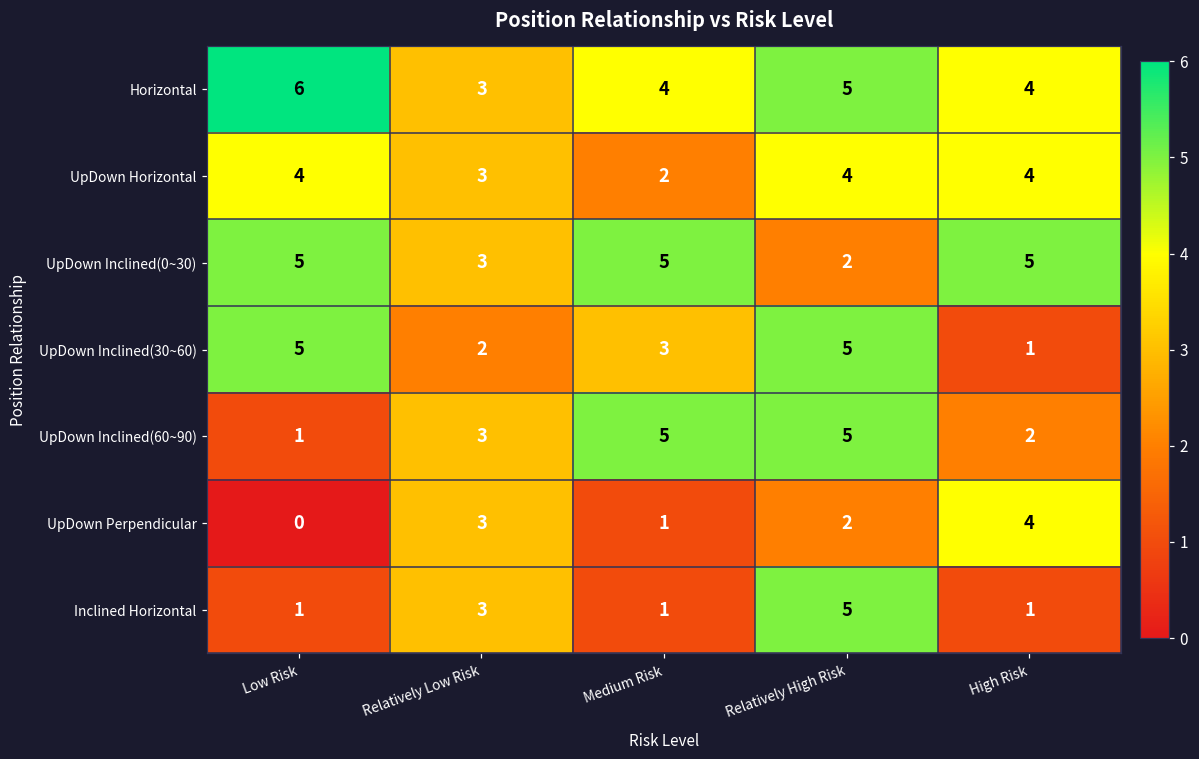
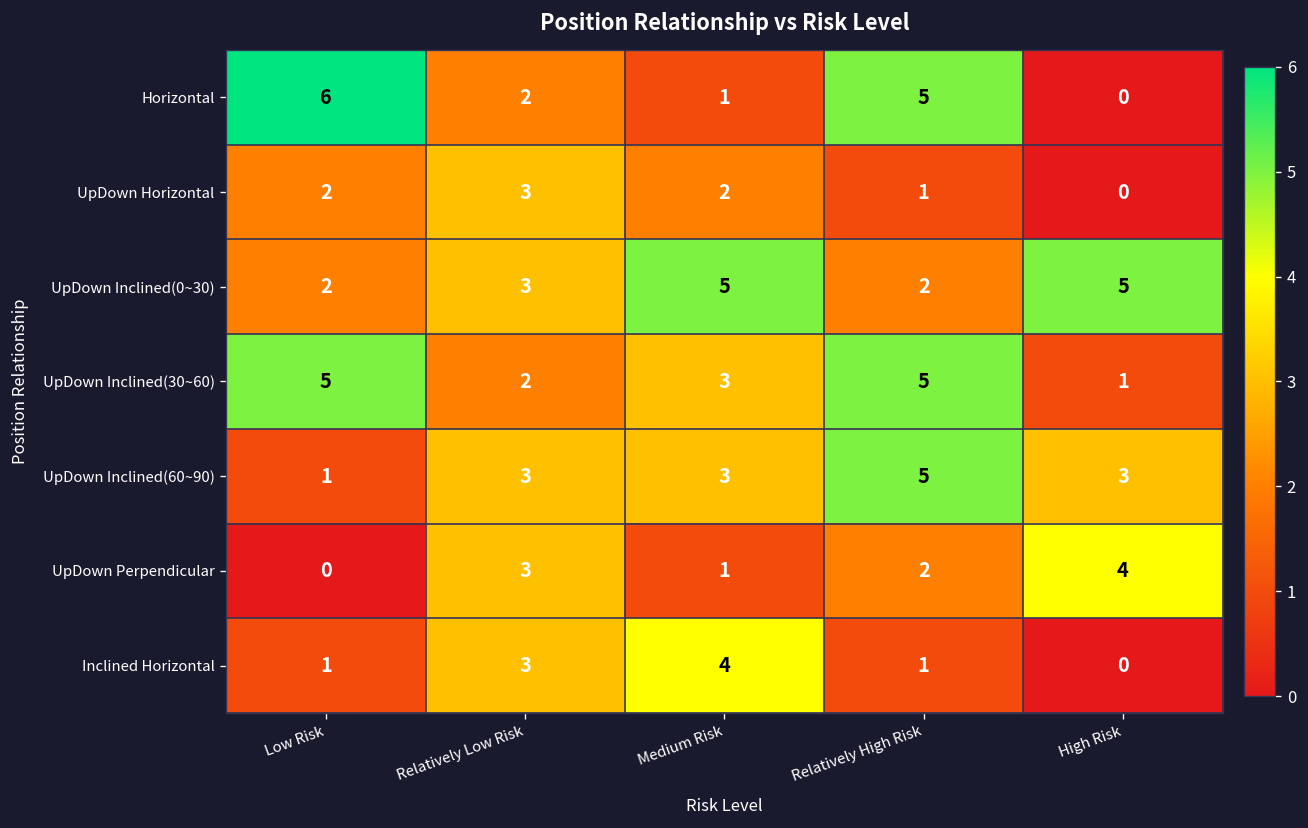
Horizontal, Relatively Low Risk: 3 -> 2
Horizontal, Medium Risk: 4 -> 1
Horizontal, High Risk: 4 -> 0
UpDown Horizontal, Low Risk: 4 -> 2
UpDown Horizontal, Relatively High Risk: 4 -> 1
UpDown Horizontal, High Risk: 4 -> 0
UpDown Inclined(0~30), Low Risk: 5 -> 2
UpDown Inclined(60~90), Medium Risk: 5 -> 3
UpDown Inclined(60~90), High Risk: 2 -> 3
Inclined Horizontal, Medium Risk: 1 -> 4
Inclined Horizontal, Relatively High Risk: 5 -> 1
Inclined Horizontal, High Risk: 1 -> 0
